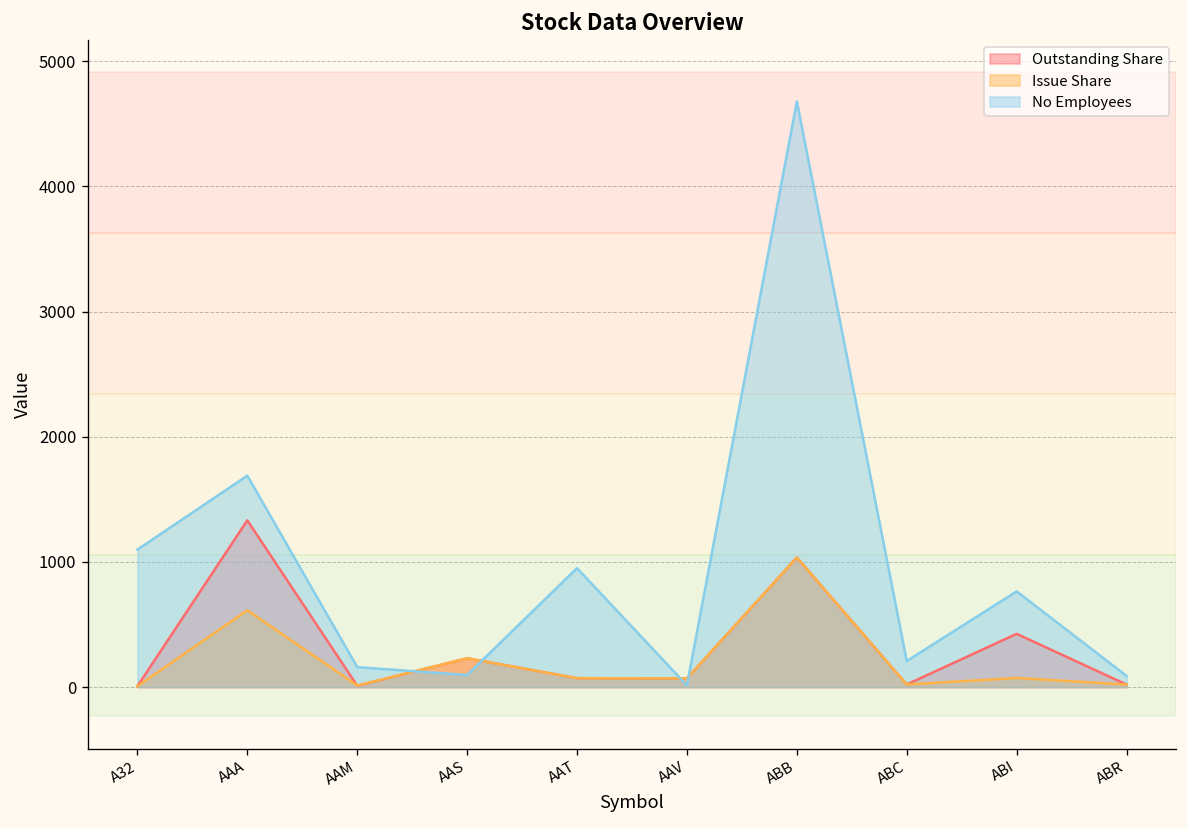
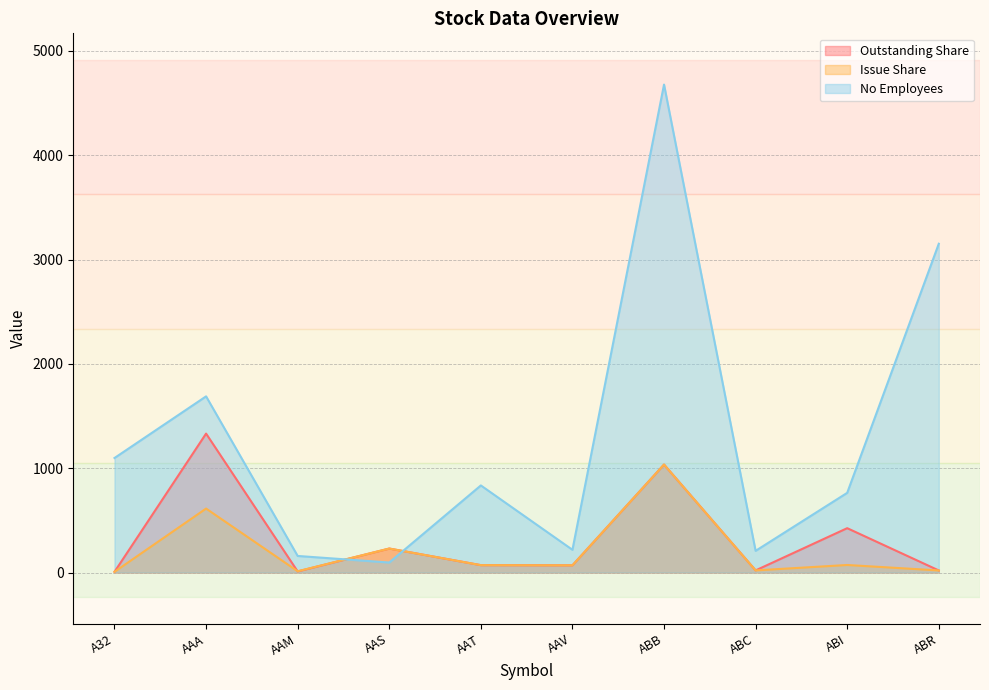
No Employees, AAT: 950 -> 840
No Employees, AAV: 10 -> 220
No Employees, ABR: 90 -> 3150
